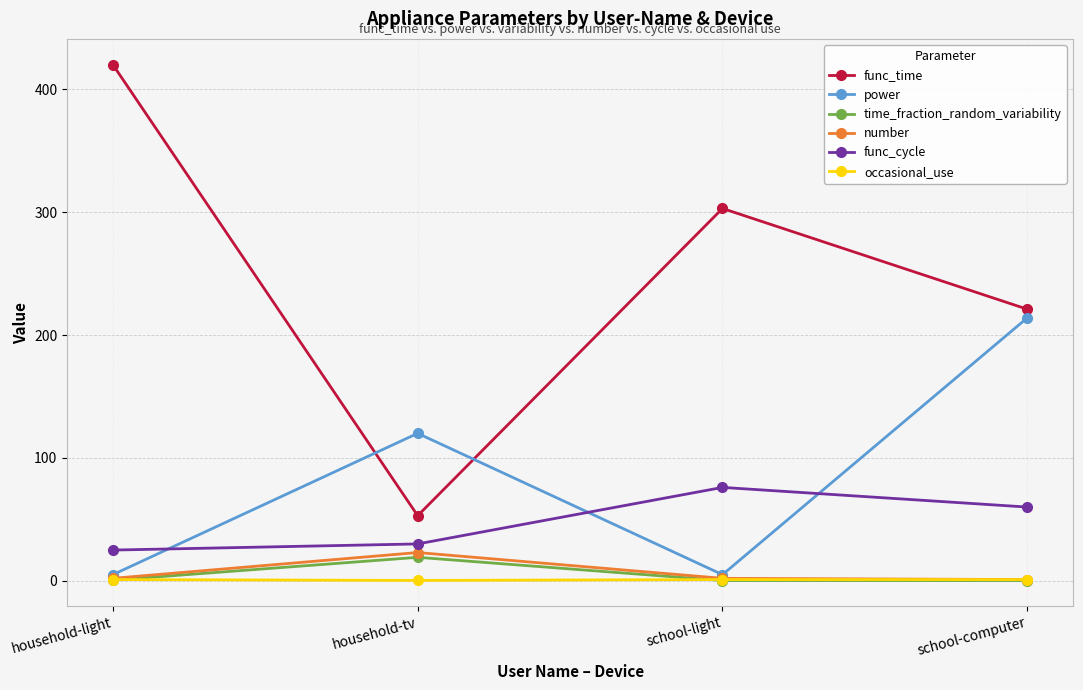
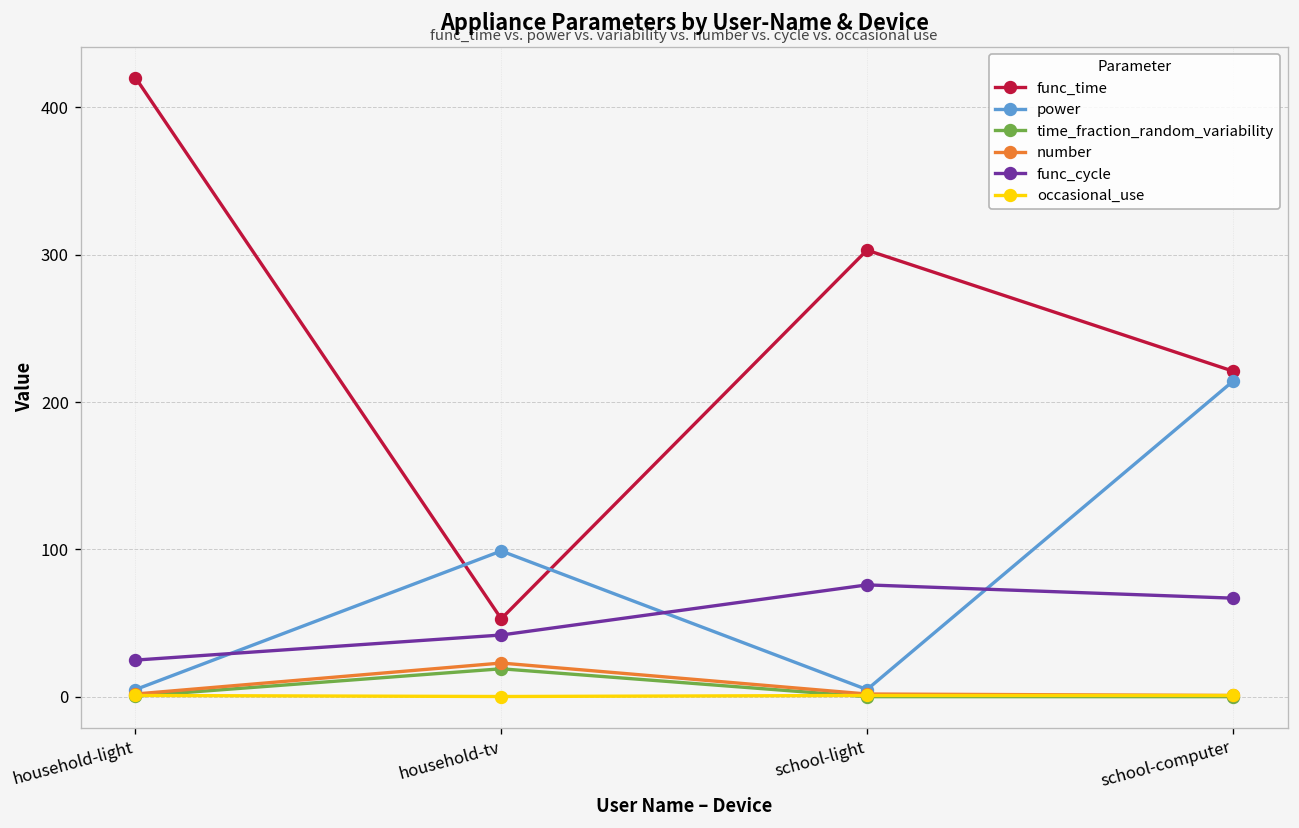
power, household-tv: 120 -> 99
func_cycle, household-tv: 30 -> 42
func_cycle, school-computer: 60 -> 67
